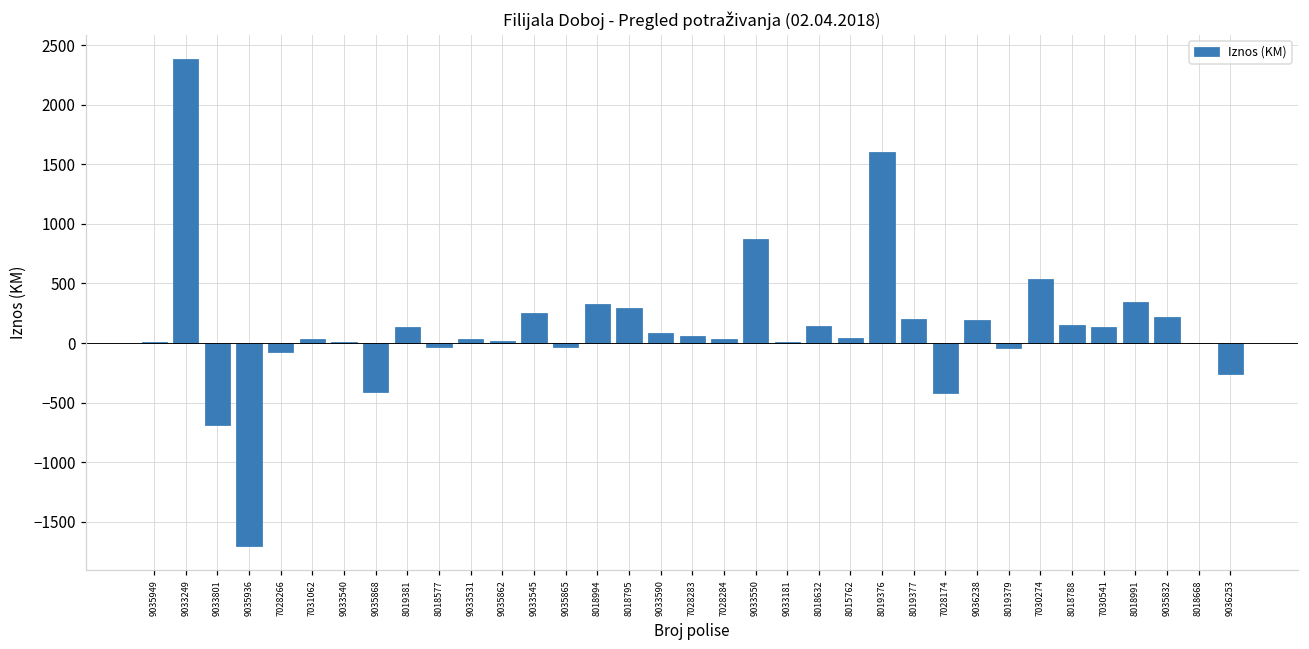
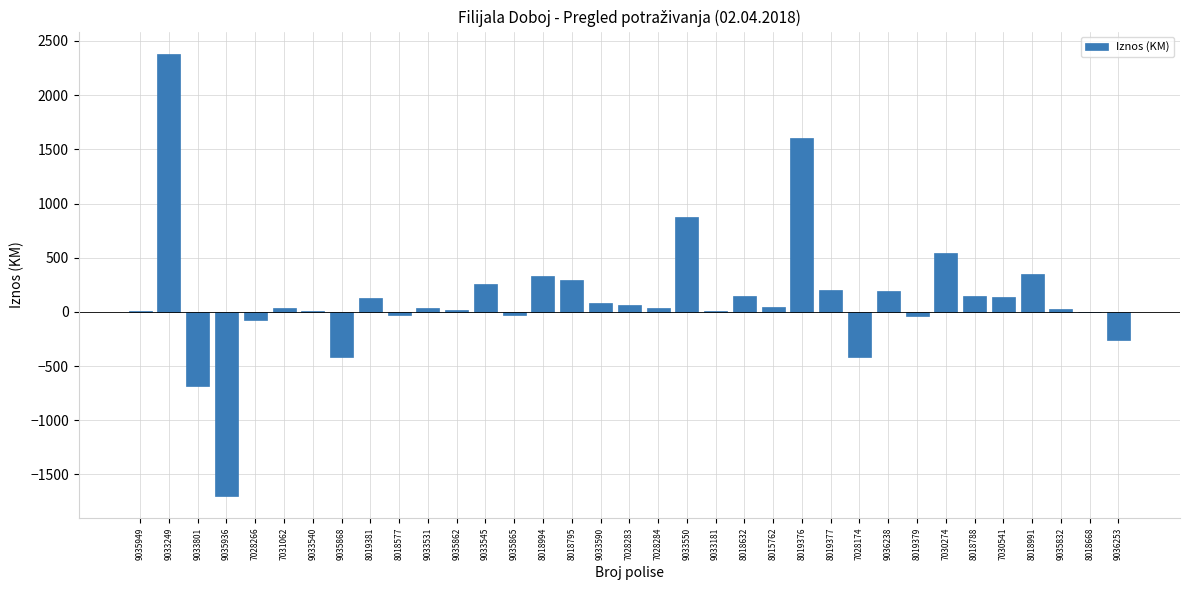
9035832: 220 -> 20
